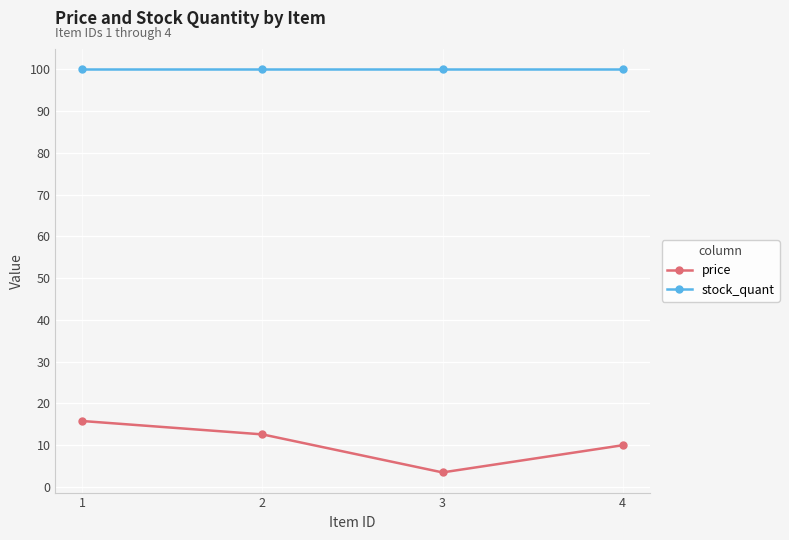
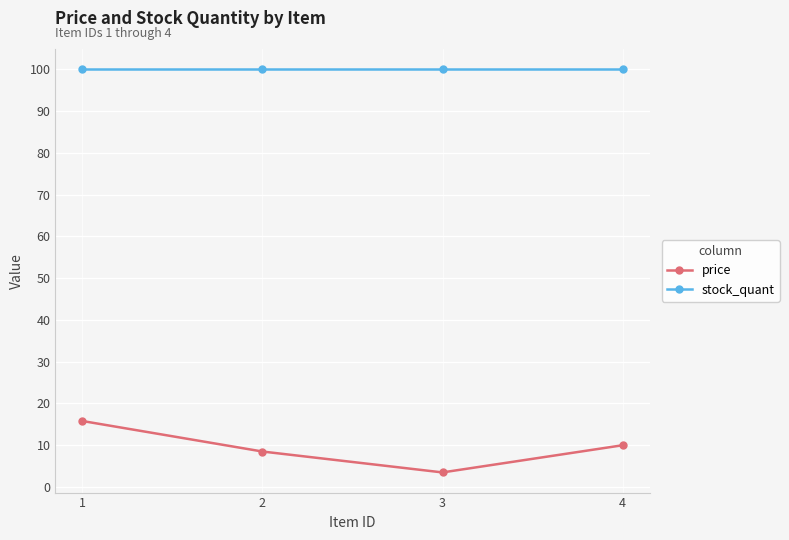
price, 2: 13 -> 9
